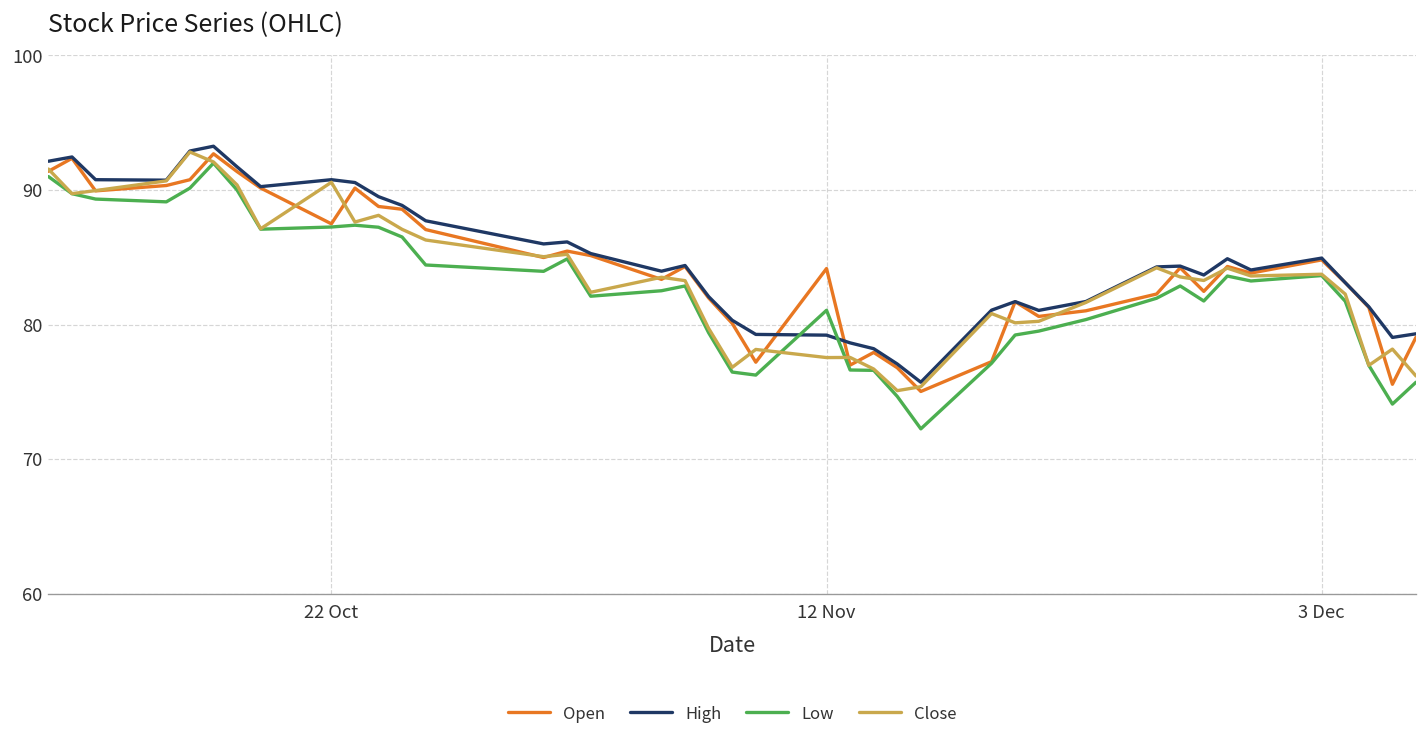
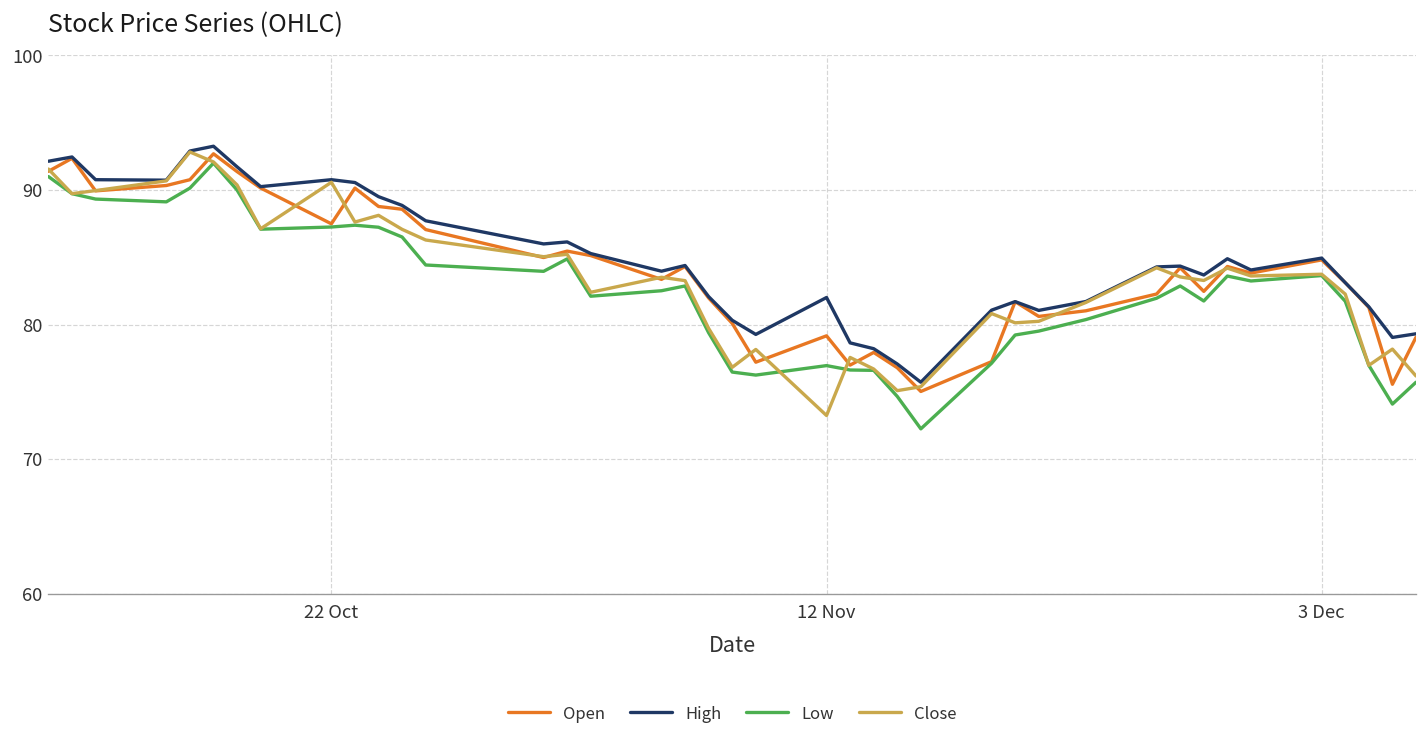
Open, 12 Nov: 84.2 -> 79.2
High, 12 Nov: 79.2 -> 82.0
Low, 12 Nov: 81.1 -> 76.9
Close, 12 Nov: 77.5 -> 73.2
